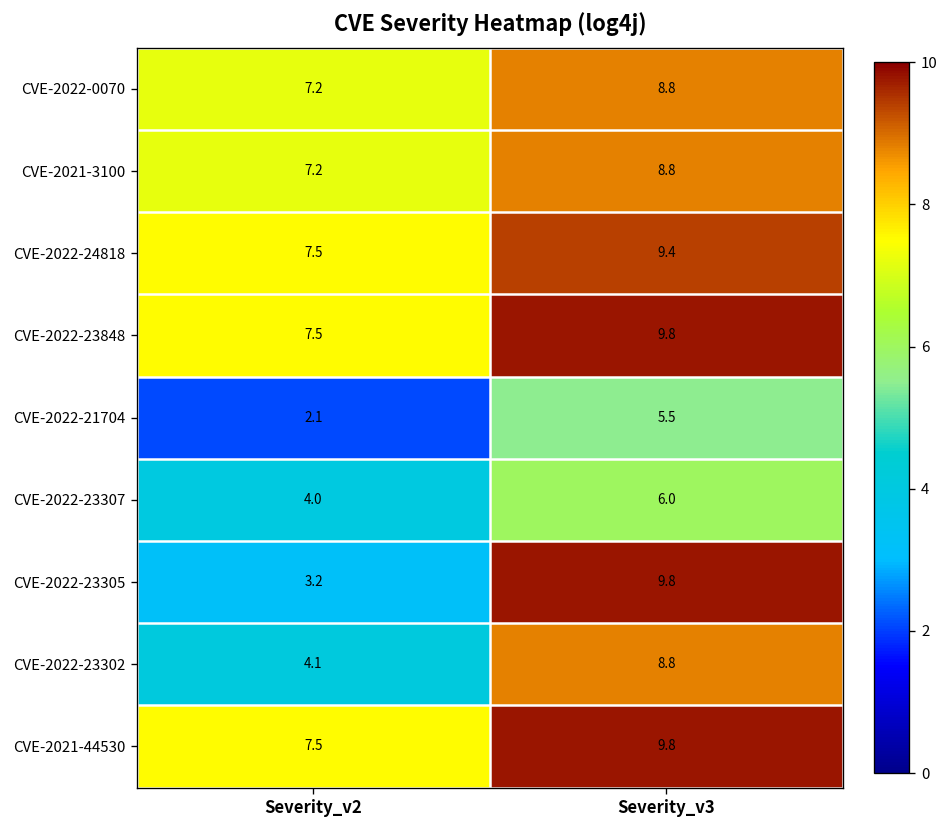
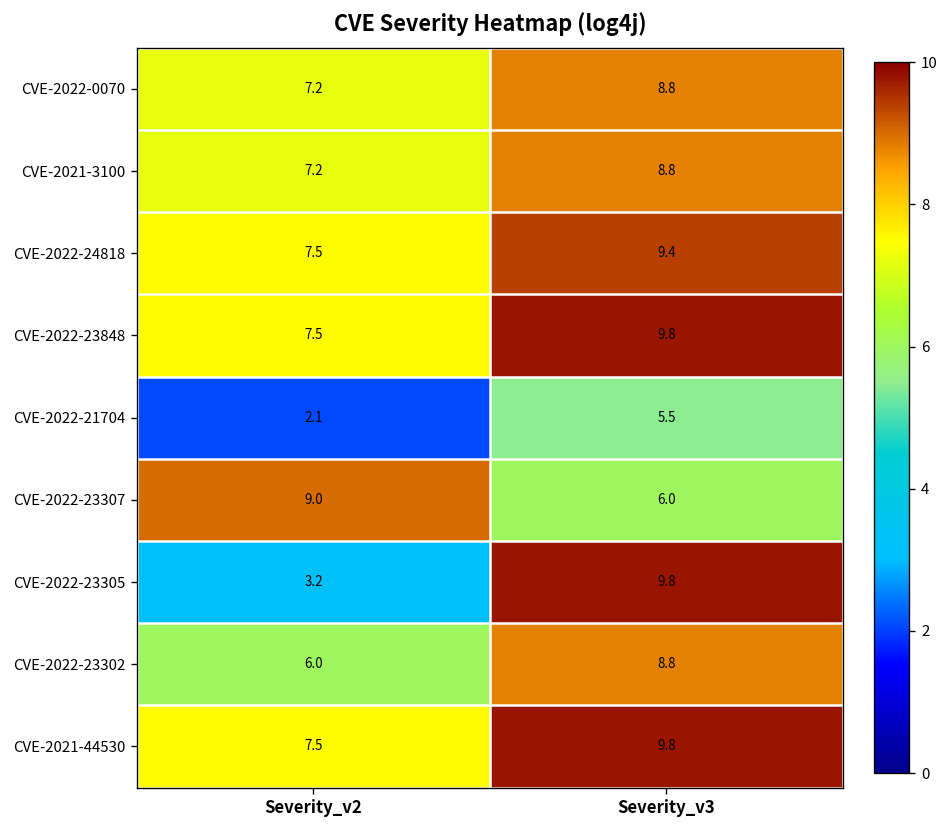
CVE-2022-23307, Severity_v2: 4.0 -> 9.0
CVE-2022-23302, Severity_v2: 4.1 -> 6.0
